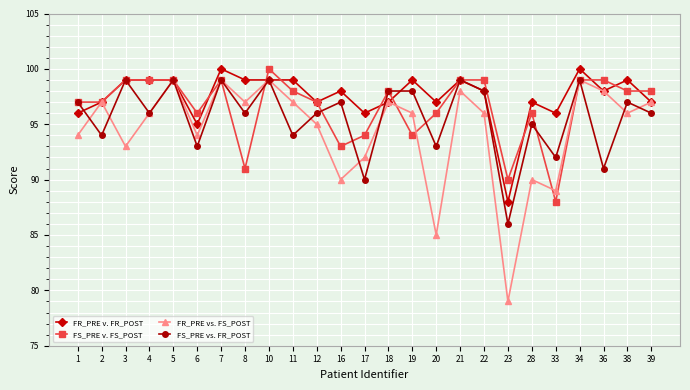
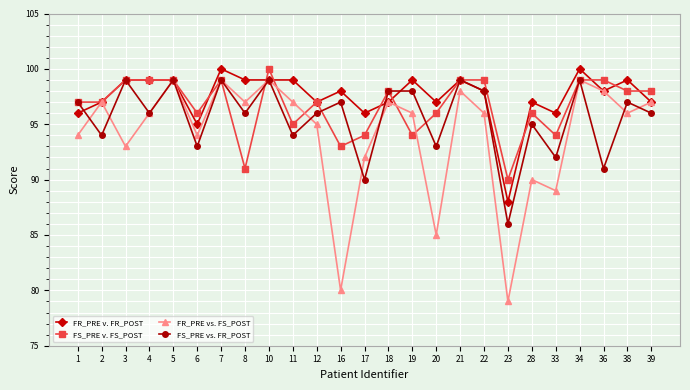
FS_PRE v. FS_POST, 11: 98 -> 95
FR_PRE vs. FS_POST, 16: 90 -> 80
FS_PRE v. FS_POST, 33: 88 -> 94
